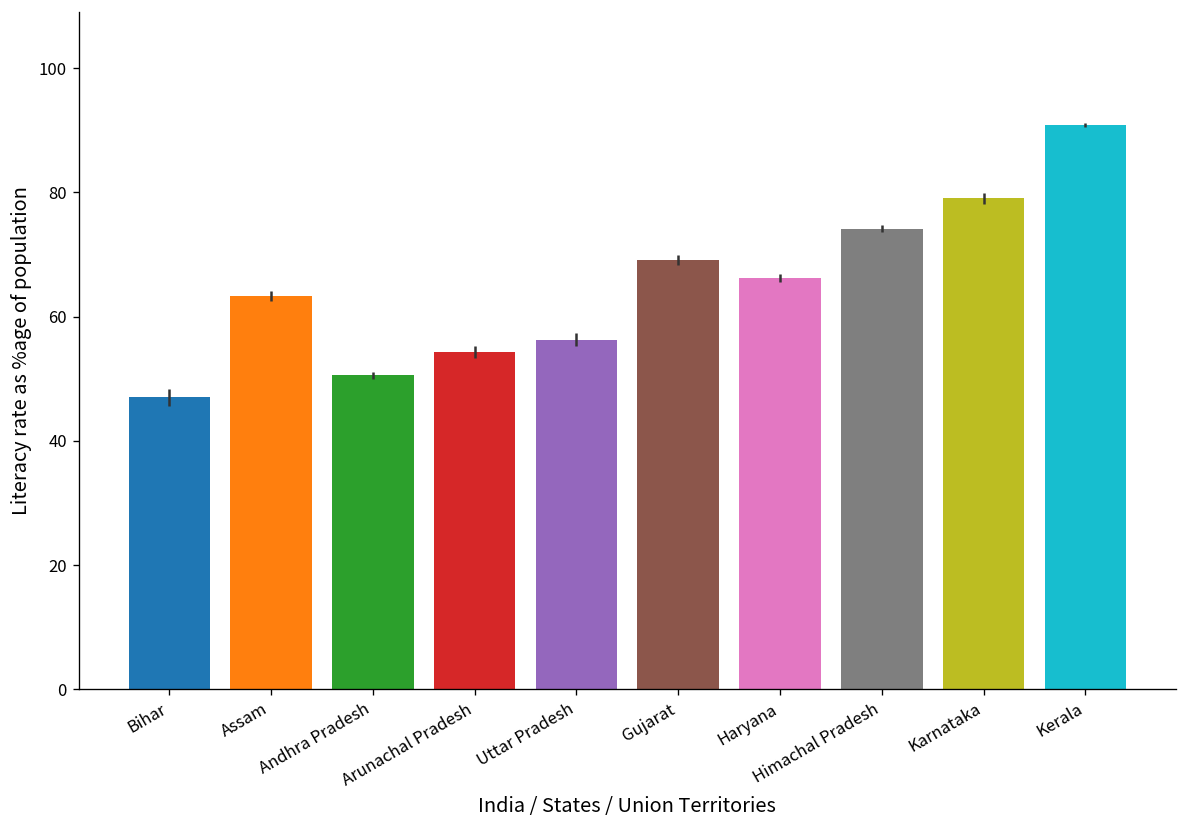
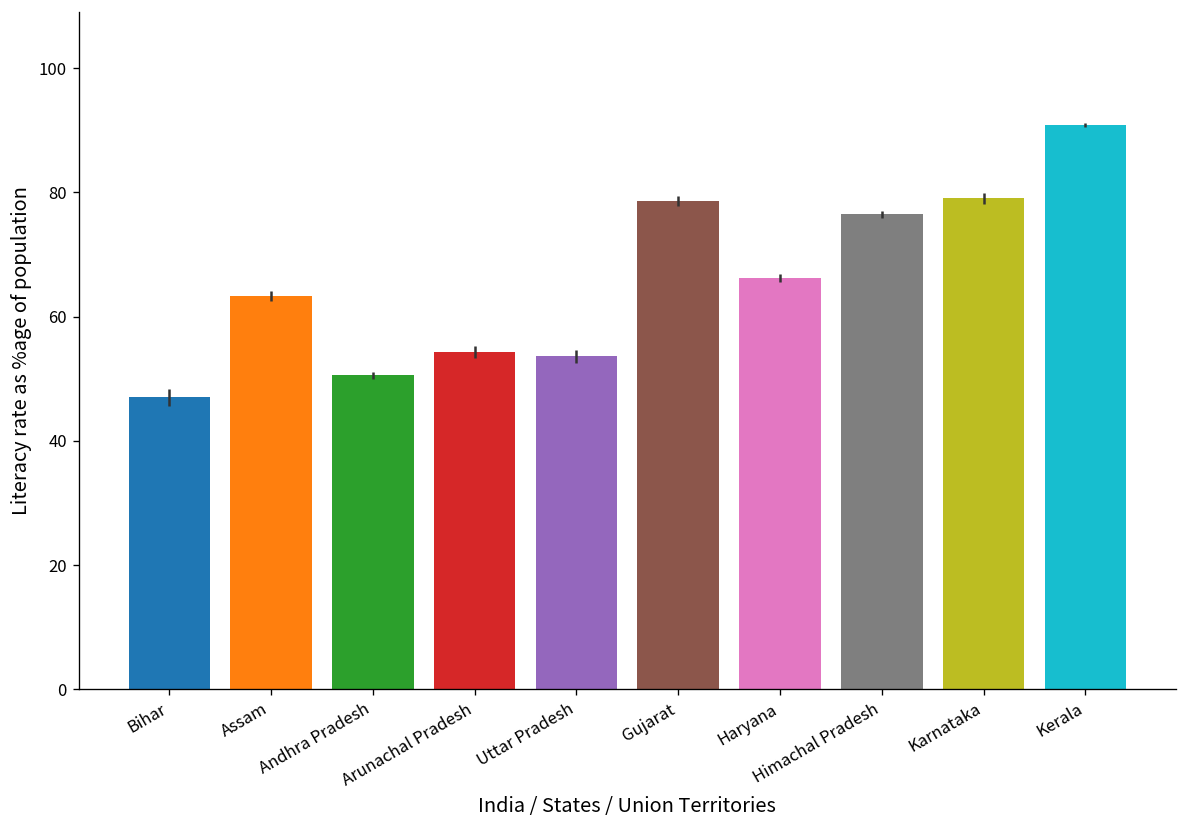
Uttar Pradesh: 56 -> 54
Gujarat: 69 -> 79
Himachal Pradesh: 74 -> 76
